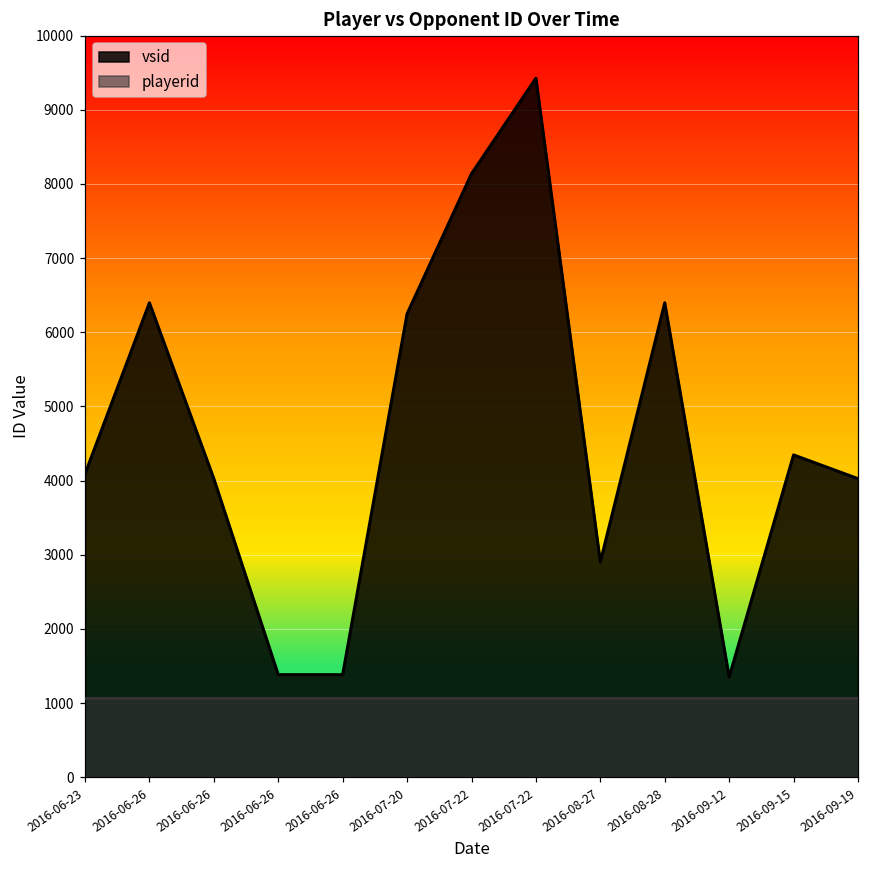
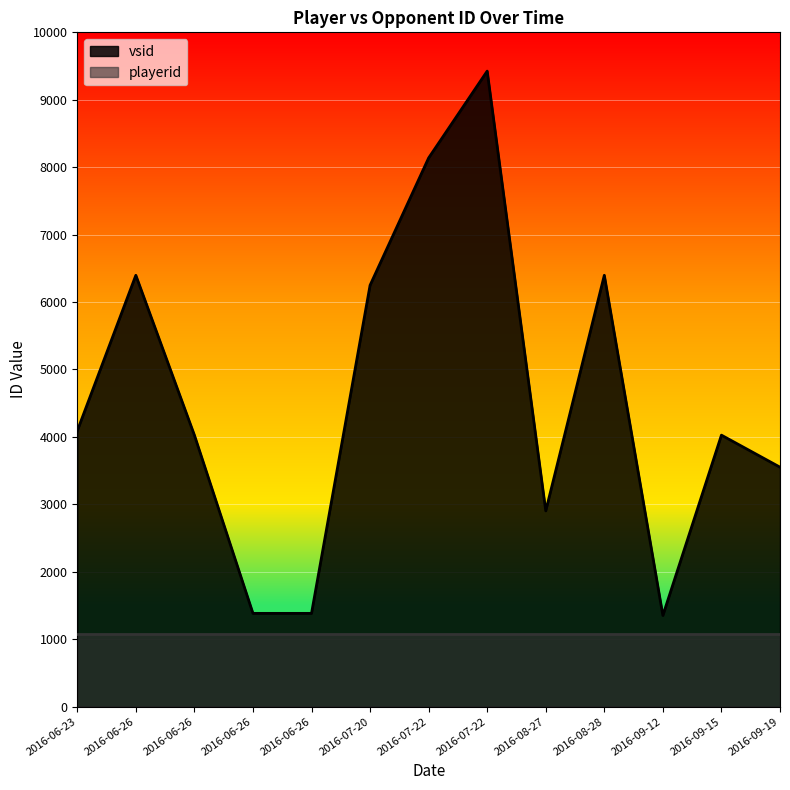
vsid, 2016-09-15: 4300 -> 4000
vsid, 2016-09-19: 4000 -> 3600
